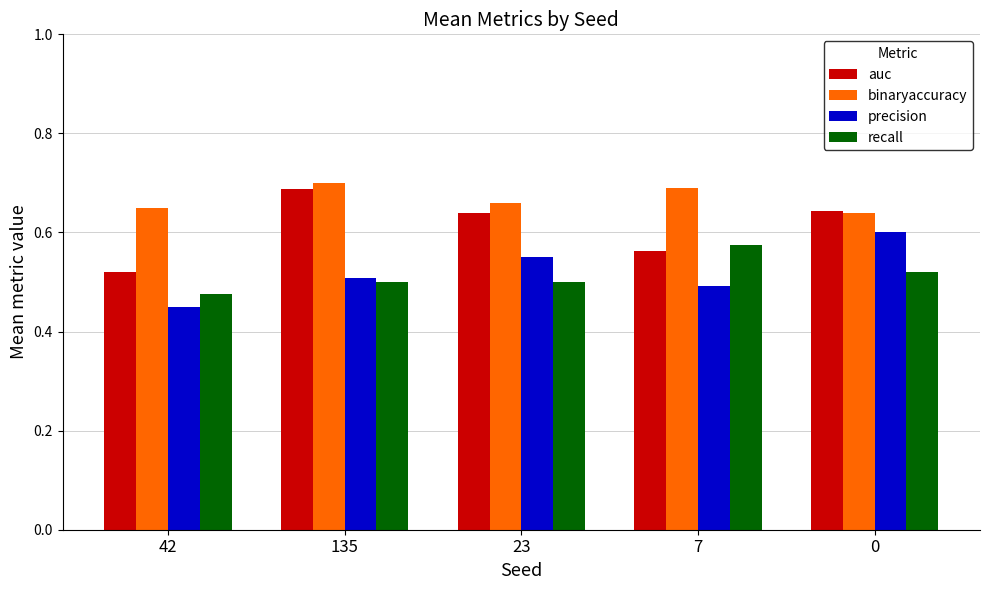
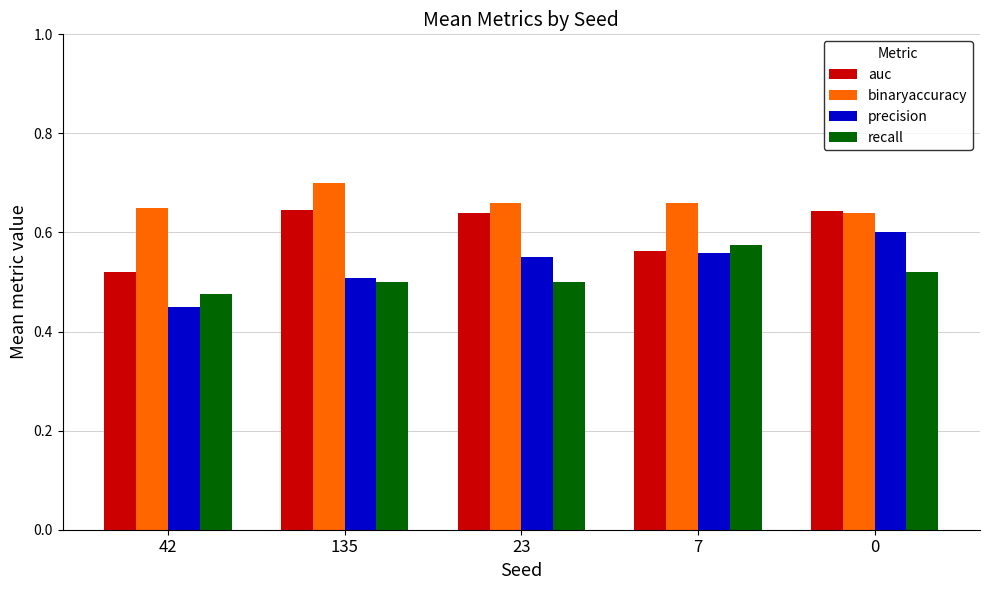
auc, 135: 0.69 -> 0.65
binaryaccuracy, 7: 0.69 -> 0.66
precision, 7: 0.49 -> 0.56
